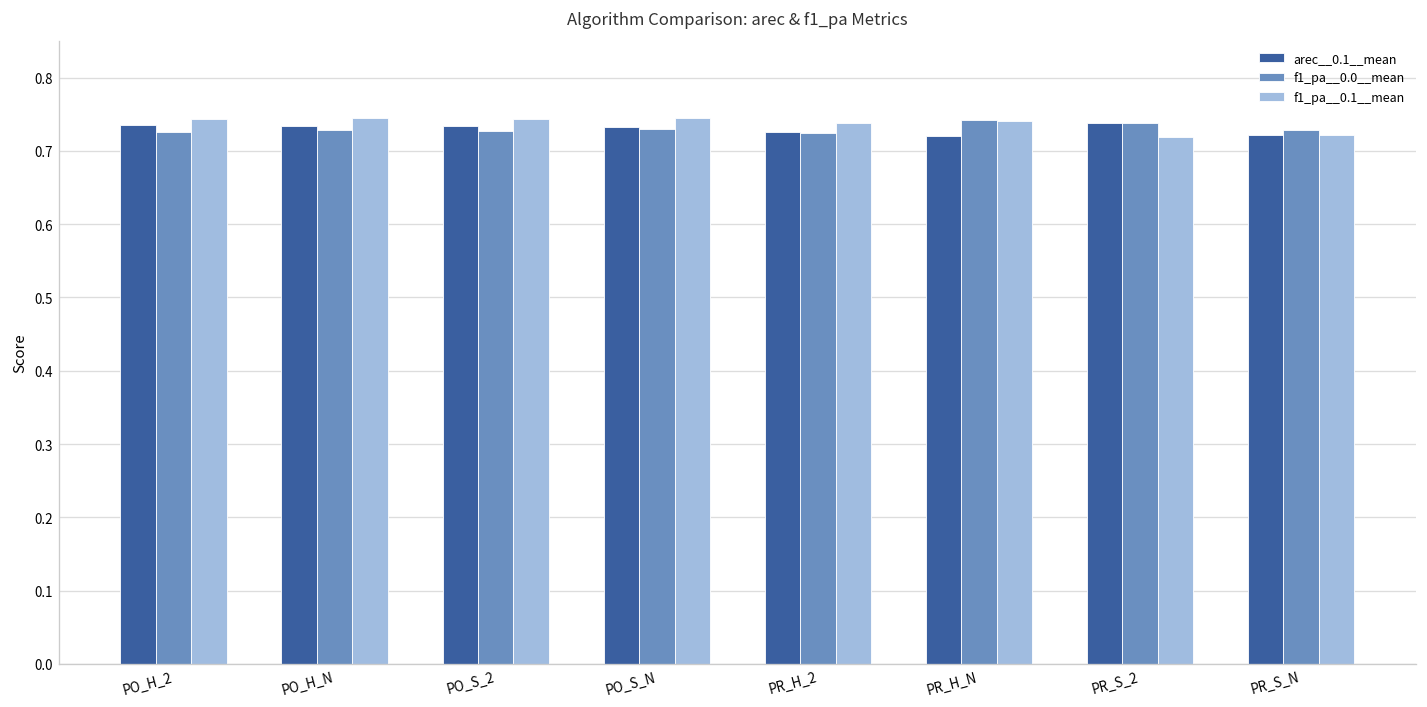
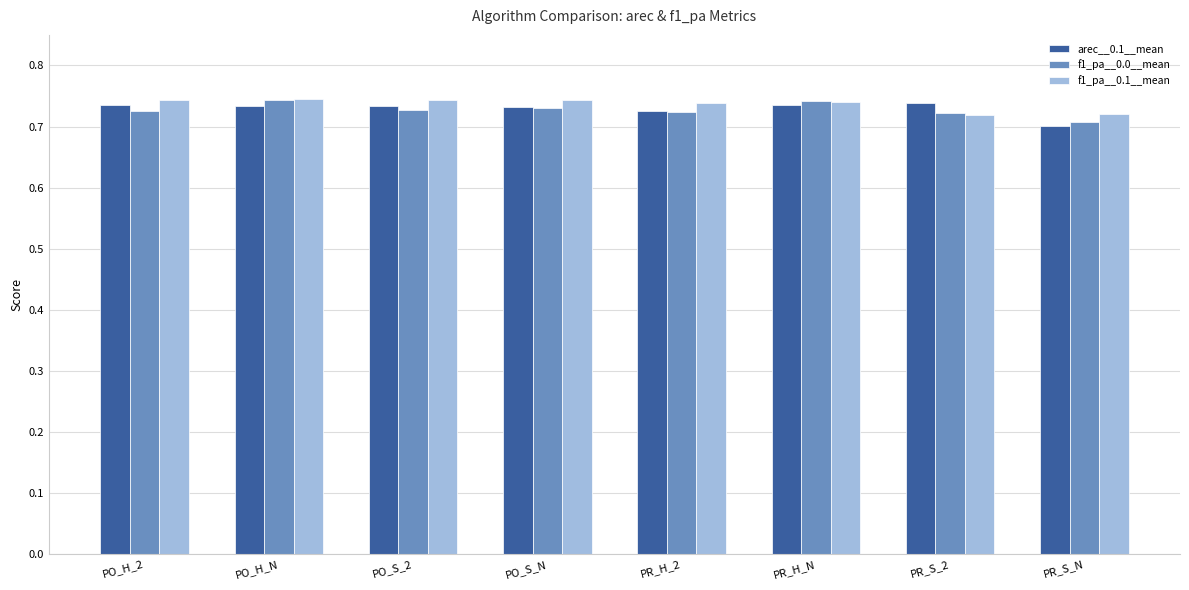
f1_pa__0.0__mean, PO_H_N: 0.73 -> 0.74
arec__0.1__mean, PR_H_N: 0.72 -> 0.74
f1_pa__0.0__mean, PR_S_2: 0.74 -> 0.72
arec__0.1__mean, PR_S_N: 0.72 -> 0.70
f1_pa__0.0__mean, PR_S_N: 0.73 -> 0.71
